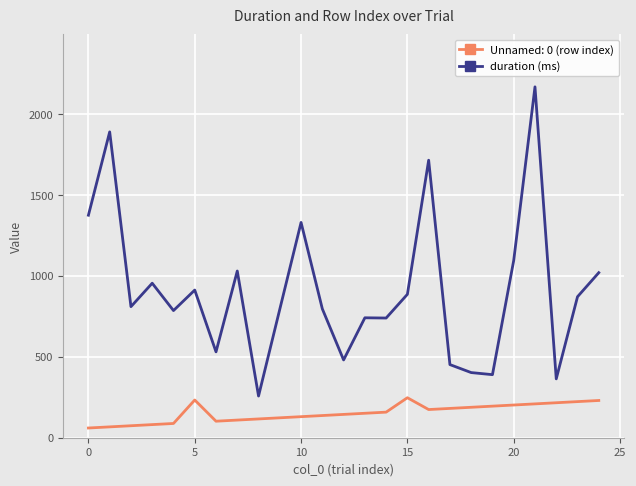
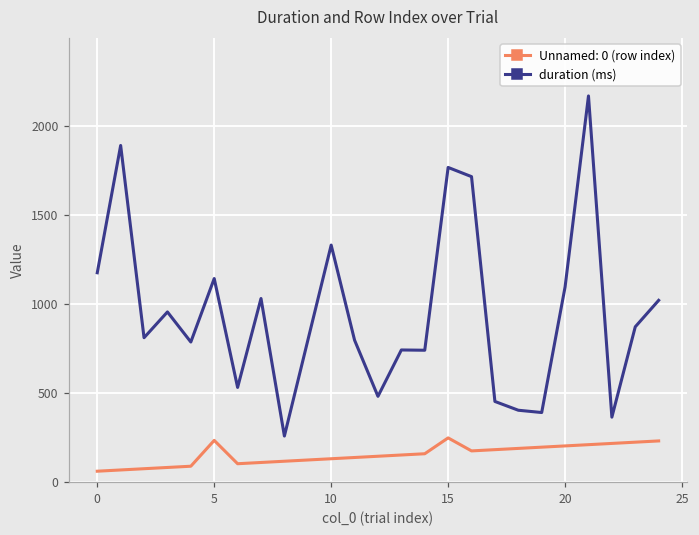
duration (ms), 0: 1370 -> 1170
duration (ms), 5: 910 -> 1140
duration (ms), 15: 890 -> 1770
